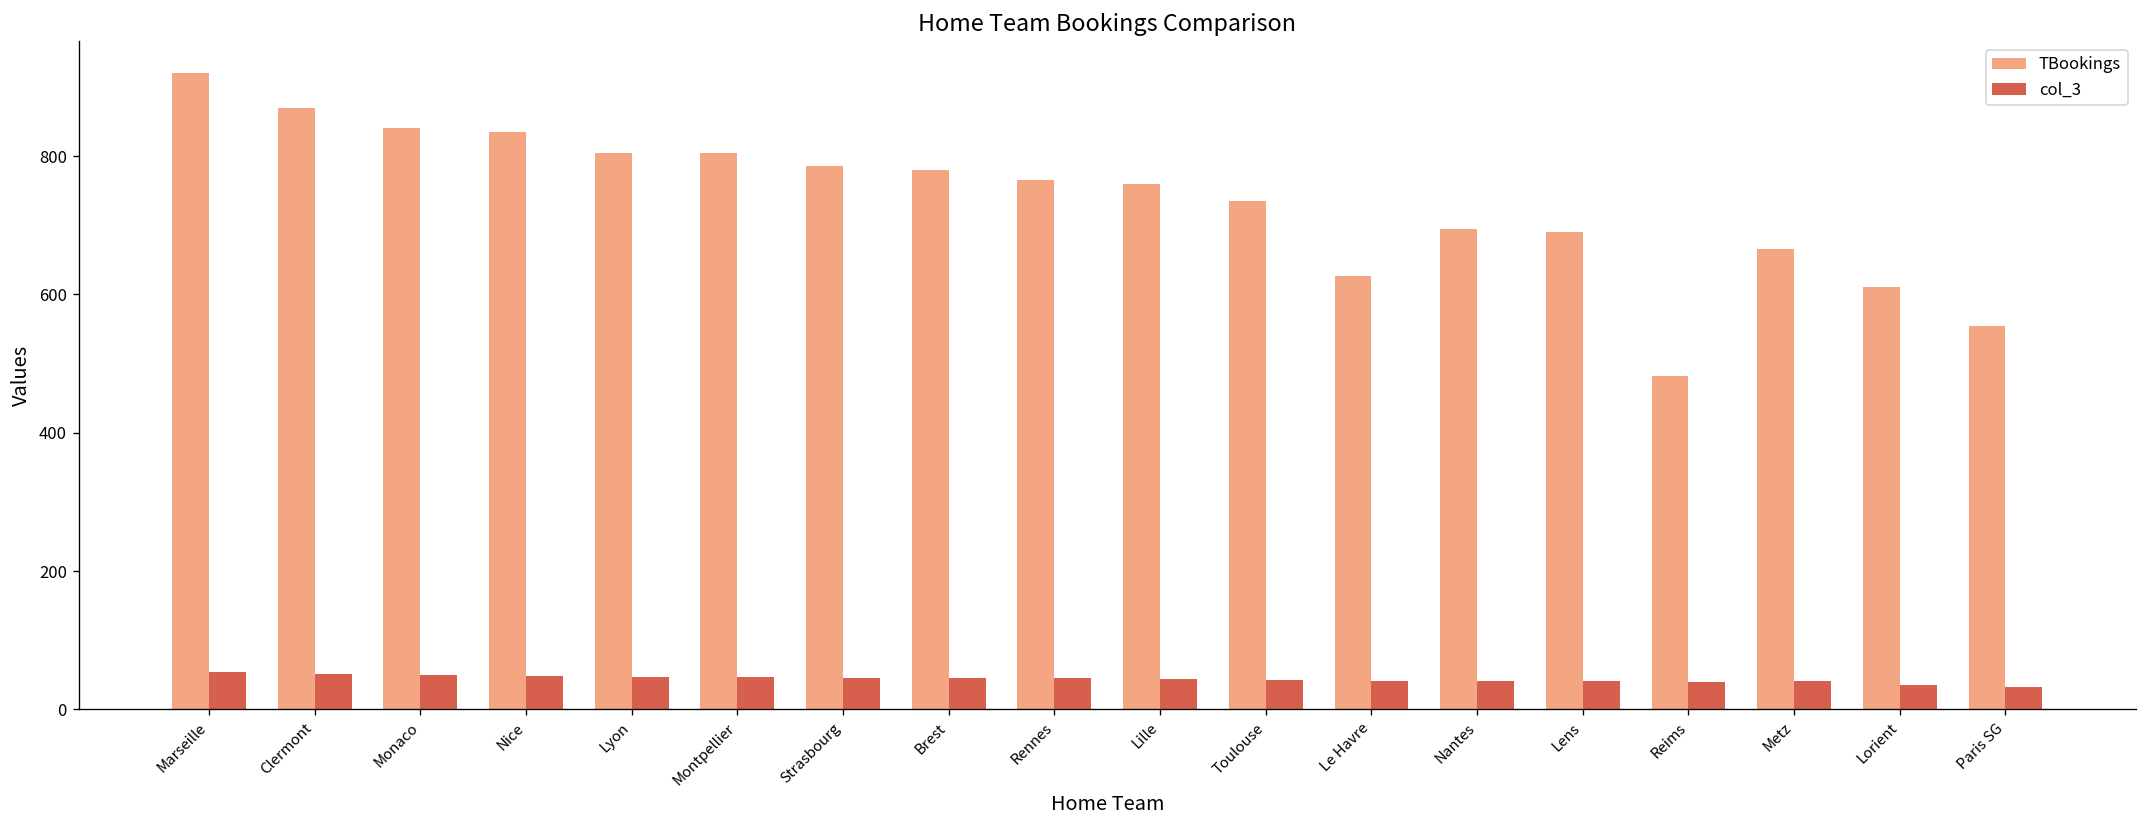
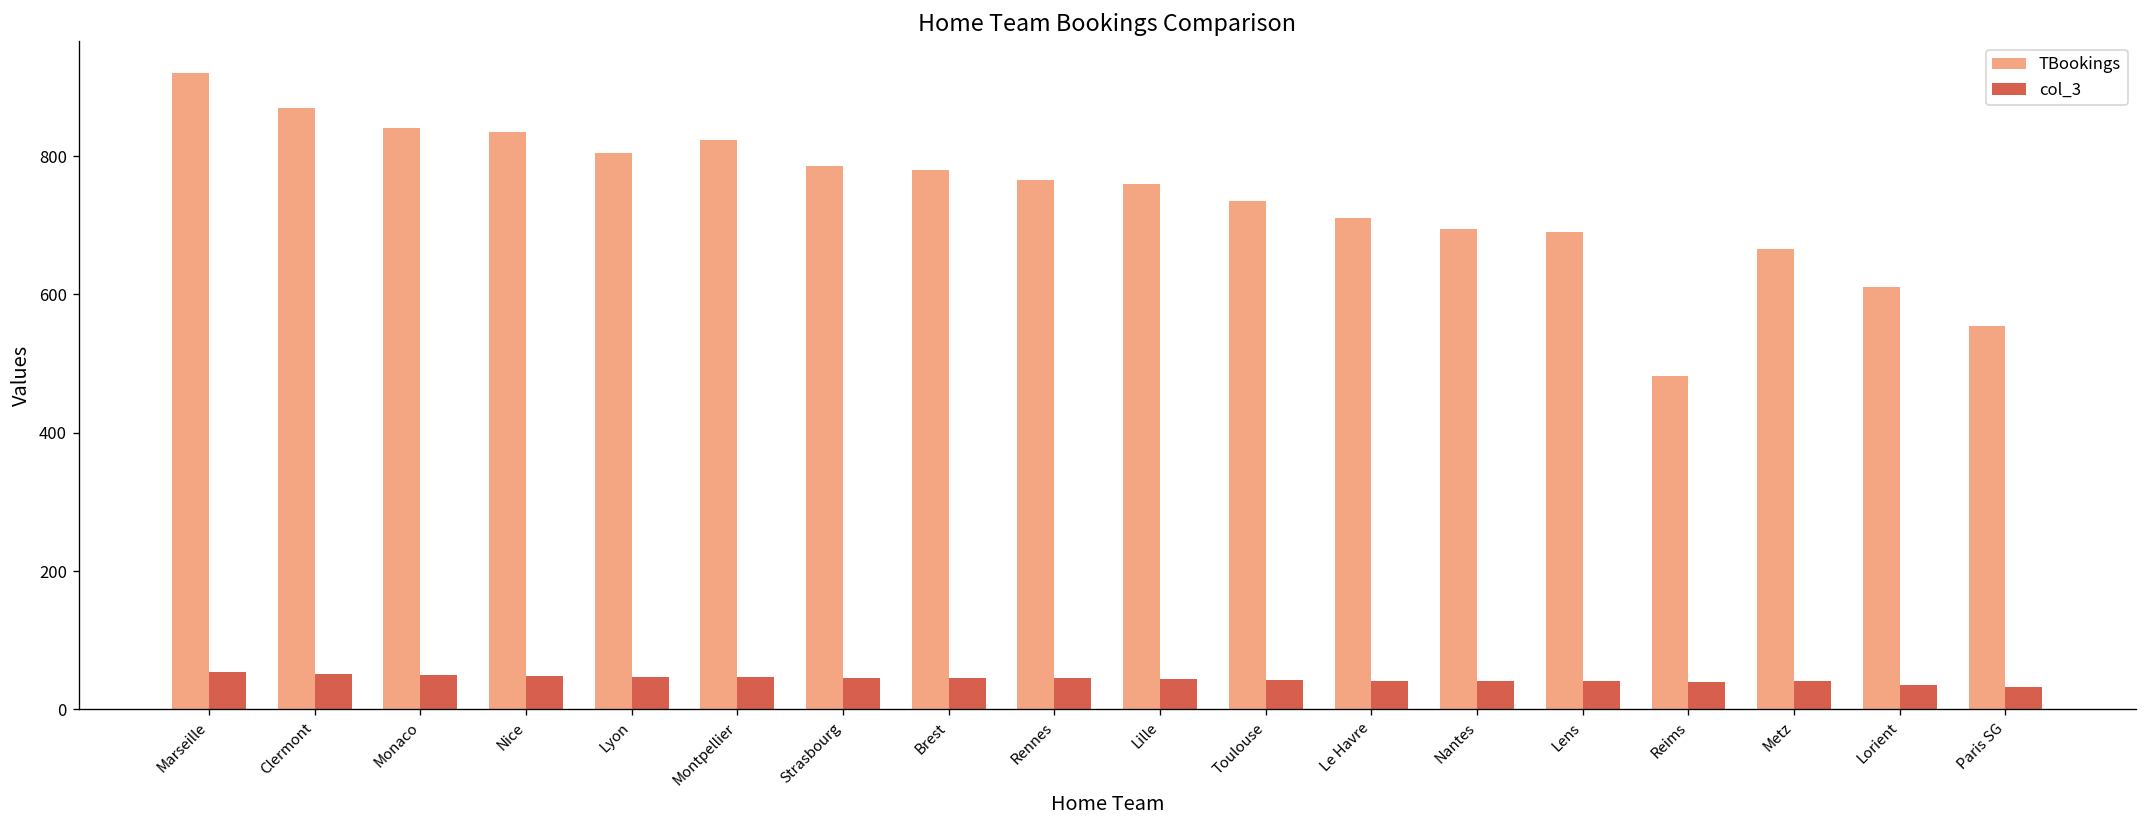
TBookings, Montpellier: 810 -> 820
TBookings, Le Havre: 630 -> 710
